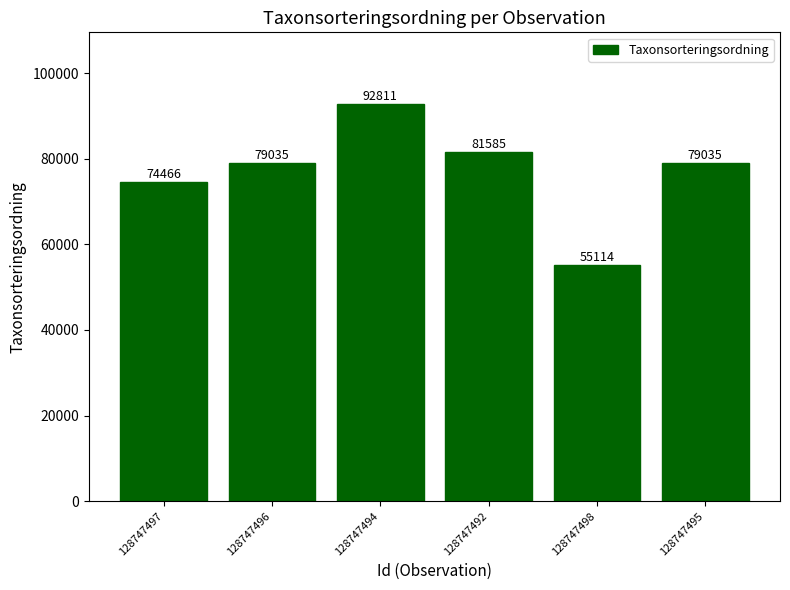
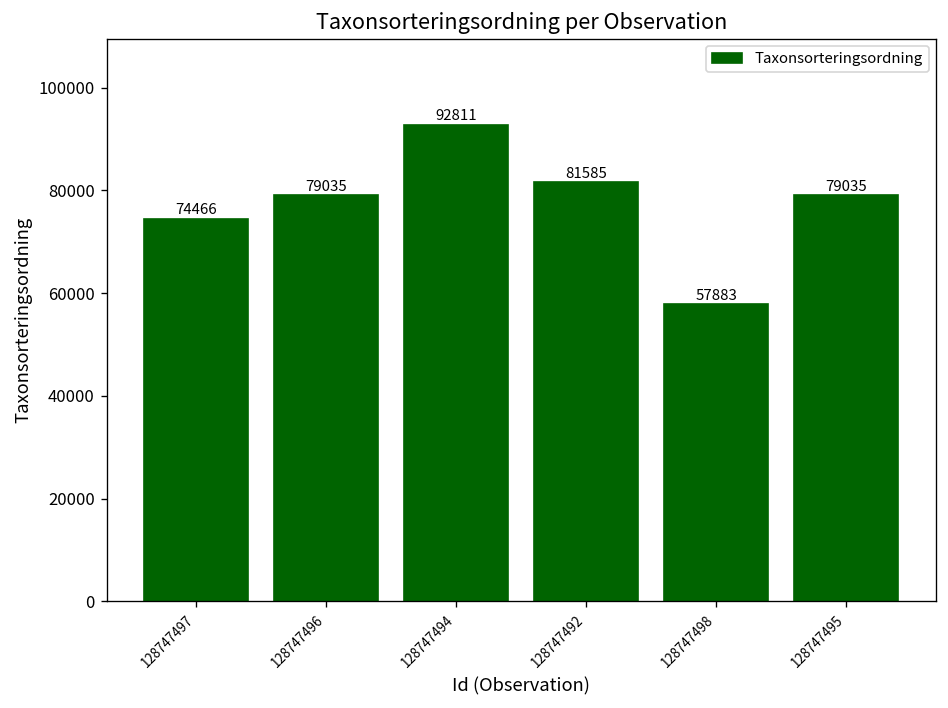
128747498: 55114 -> 57883
